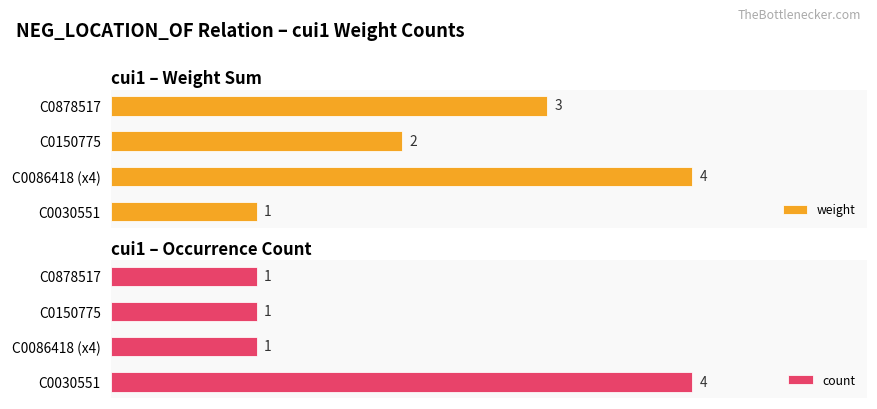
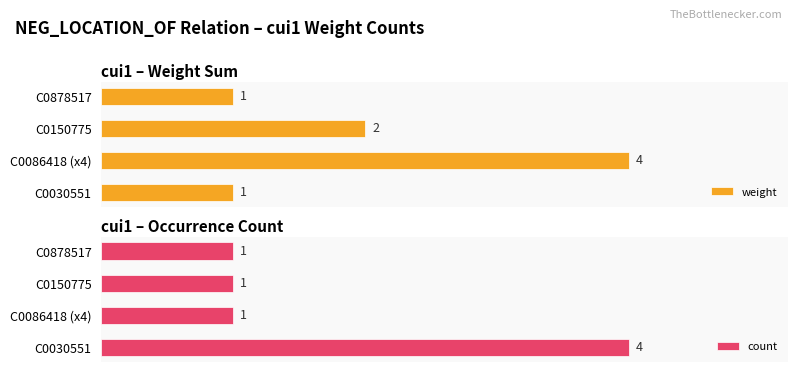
cui1 – Weight Sum, C0878517: 3 -> 1
